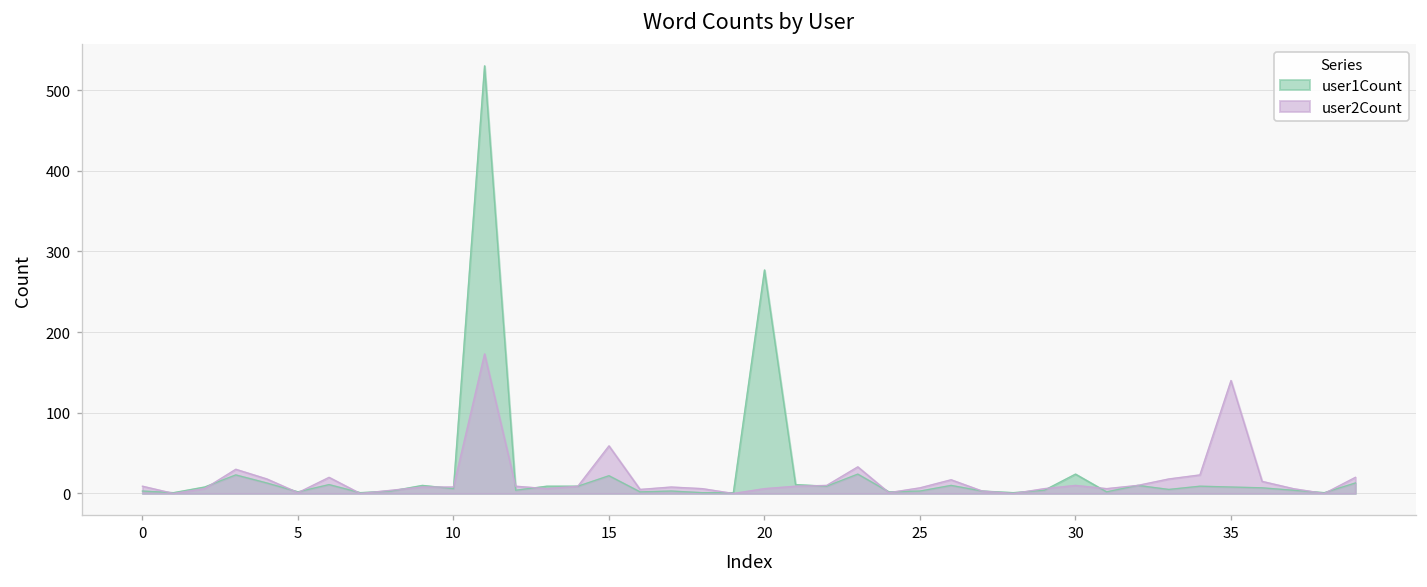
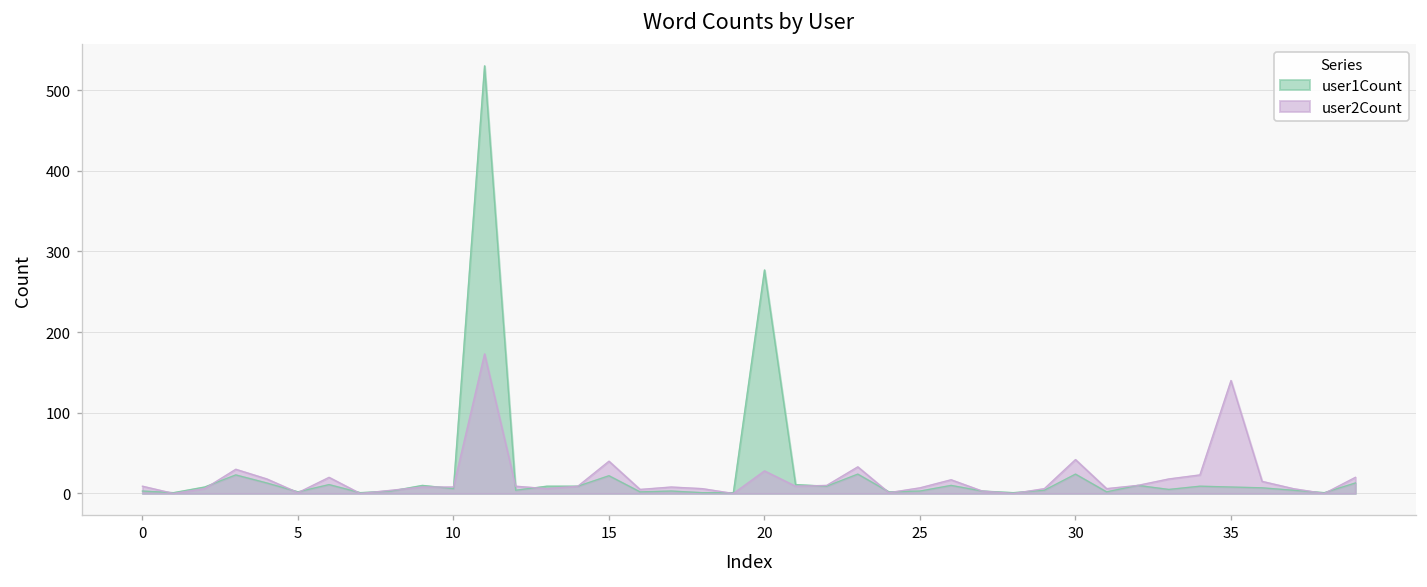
user2Count, 15: 60 -> 40
user2Count, 20: 10 -> 30
user2Count, 30: 10 -> 40
